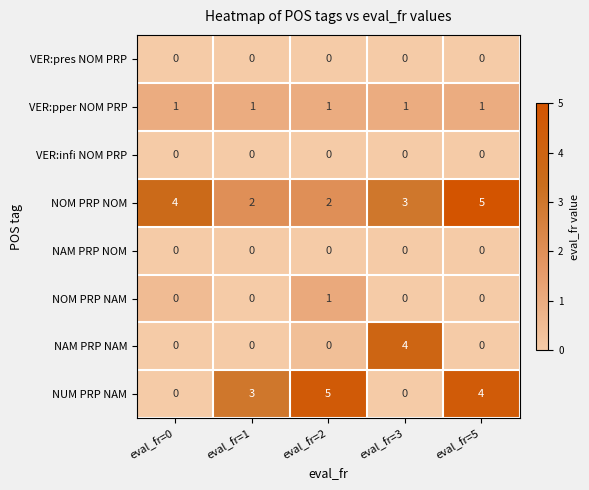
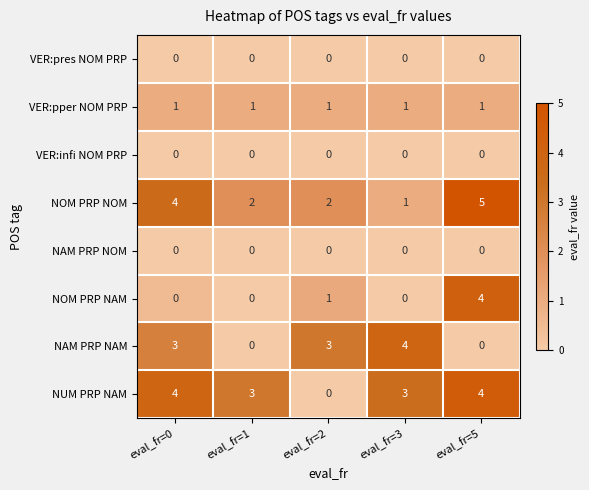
NOM PRP NOM, eval_fr=3: 3 -> 1
NOM PRP NAM, eval_fr=5: 0 -> 4
NAM PRP NAM, eval_fr=0: 0 -> 3
NAM PRP NAM, eval_fr=2: 0 -> 3
NUM PRP NAM, eval_fr=0: 0 -> 4
NUM PRP NAM, eval_fr=2: 5 -> 0
NUM PRP NAM, eval_fr=3: 0 -> 3
